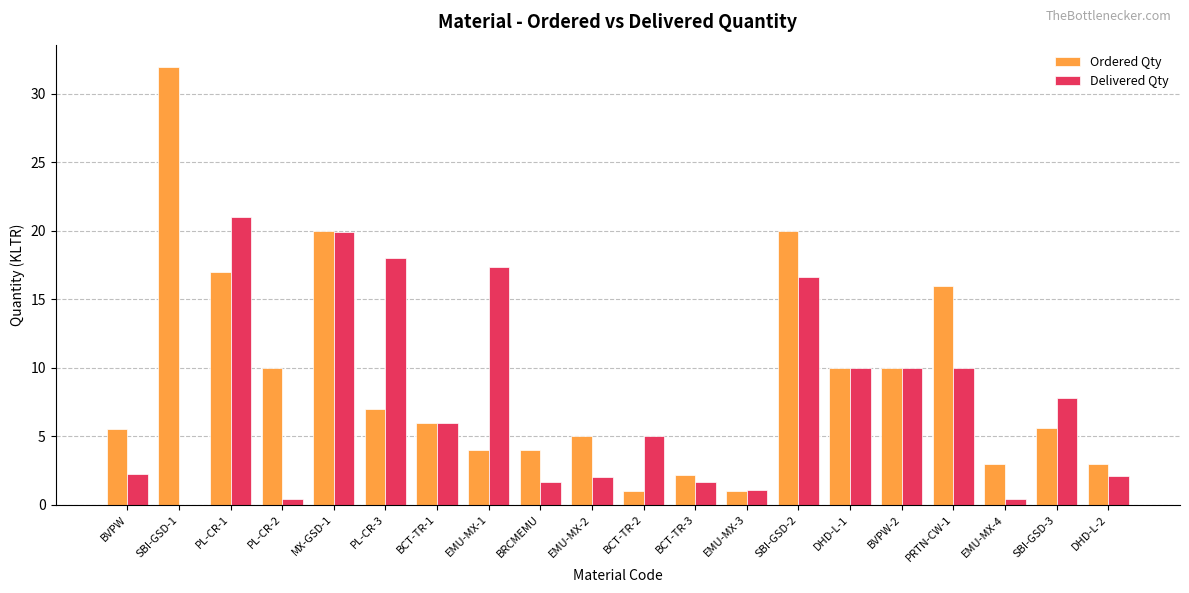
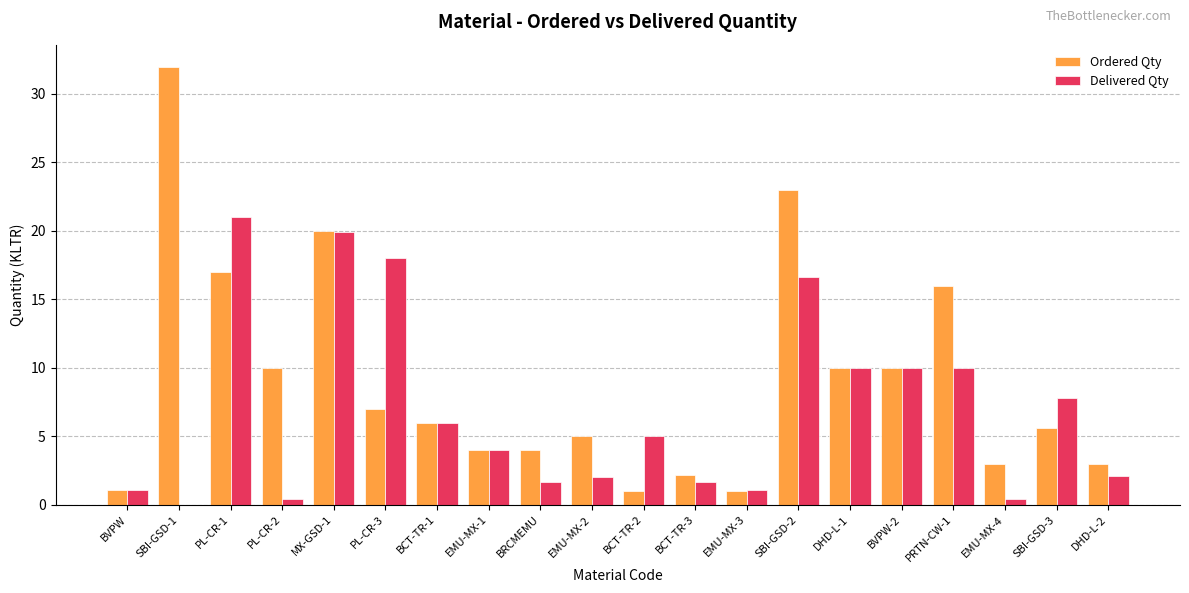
Ordered Qty, BVPW: 5.5 -> 1.1
Delivered Qty, BVPW: 2.2 -> 1.1
Delivered Qty, EMU-MX-1: 17.4 -> 4.0
Ordered Qty, SBI-GSD-2: 20 -> 23
